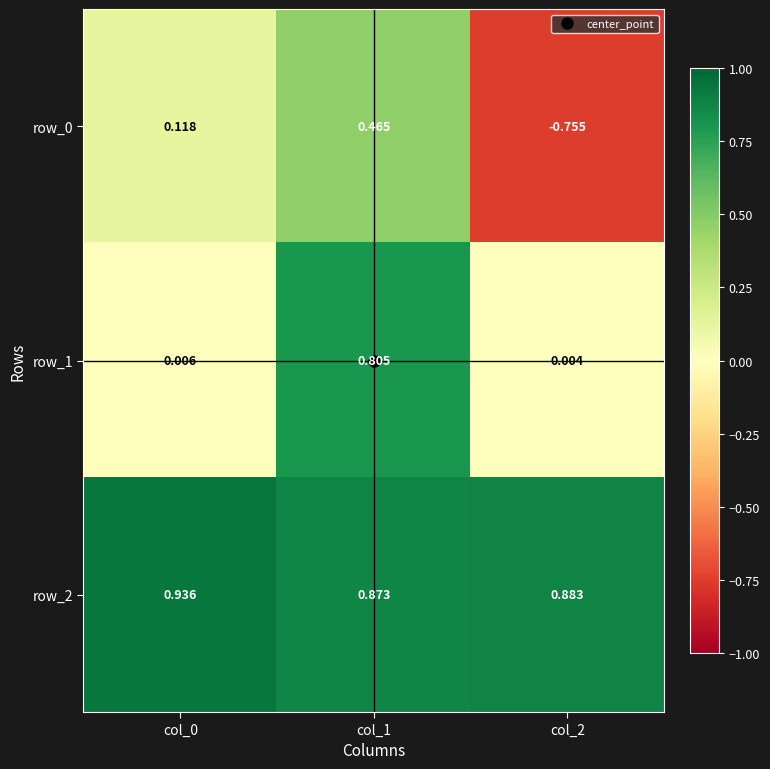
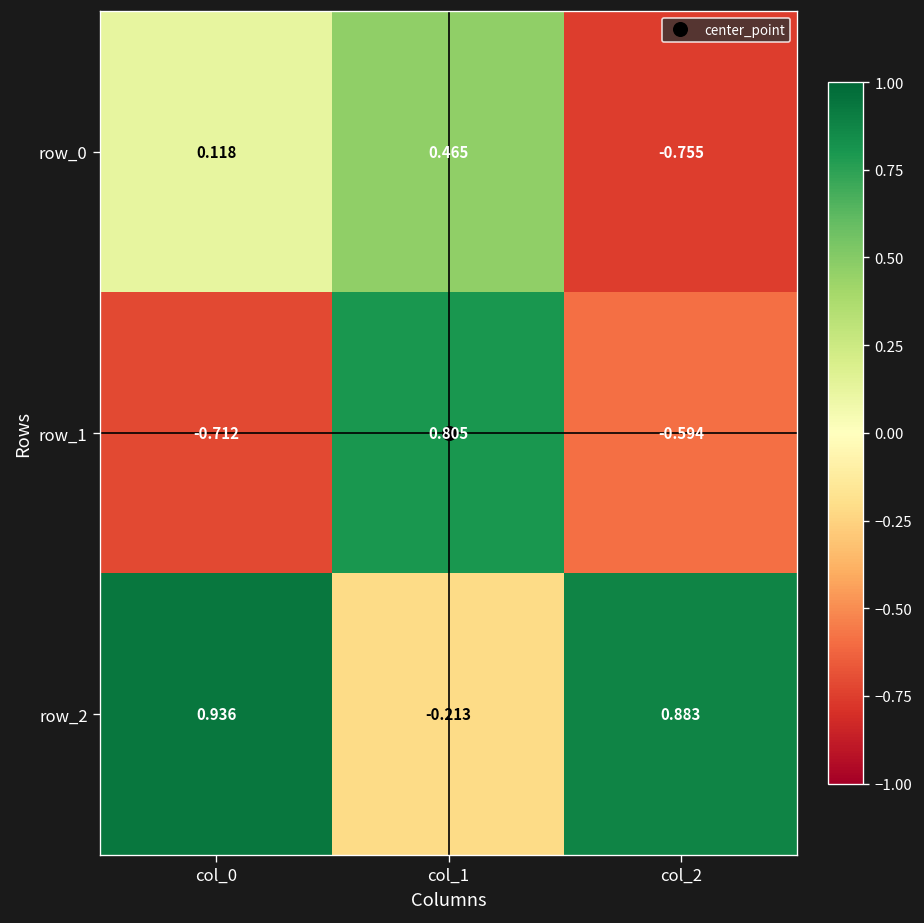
row_1, col_0: 0.006 -> -0.712
row_1, col_2: 0.004 -> -0.594
row_2, col_1: 0.873 -> -0.213
